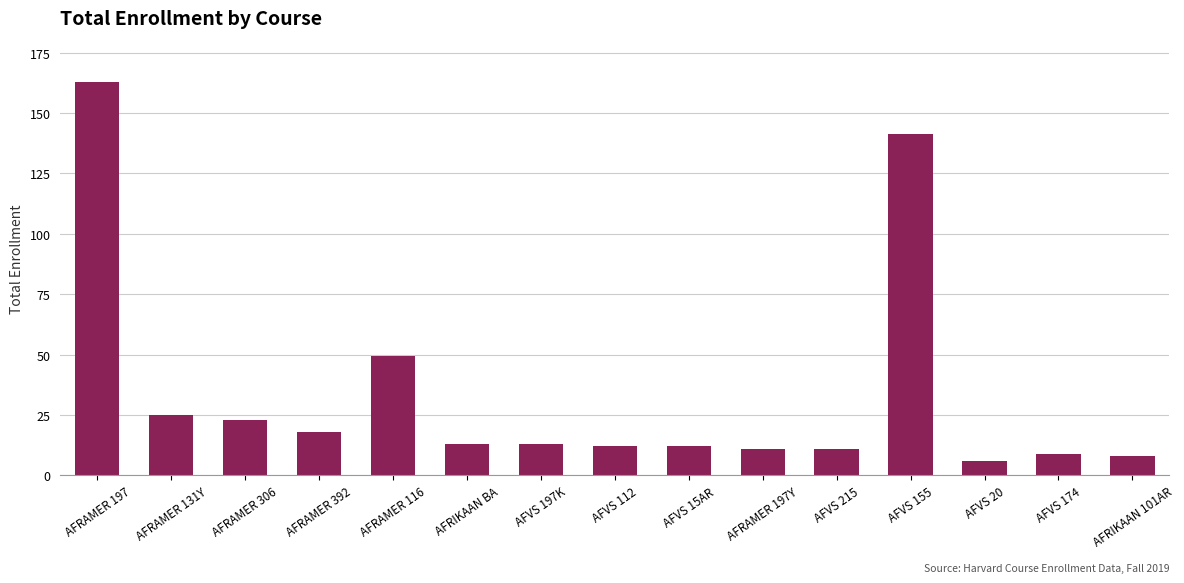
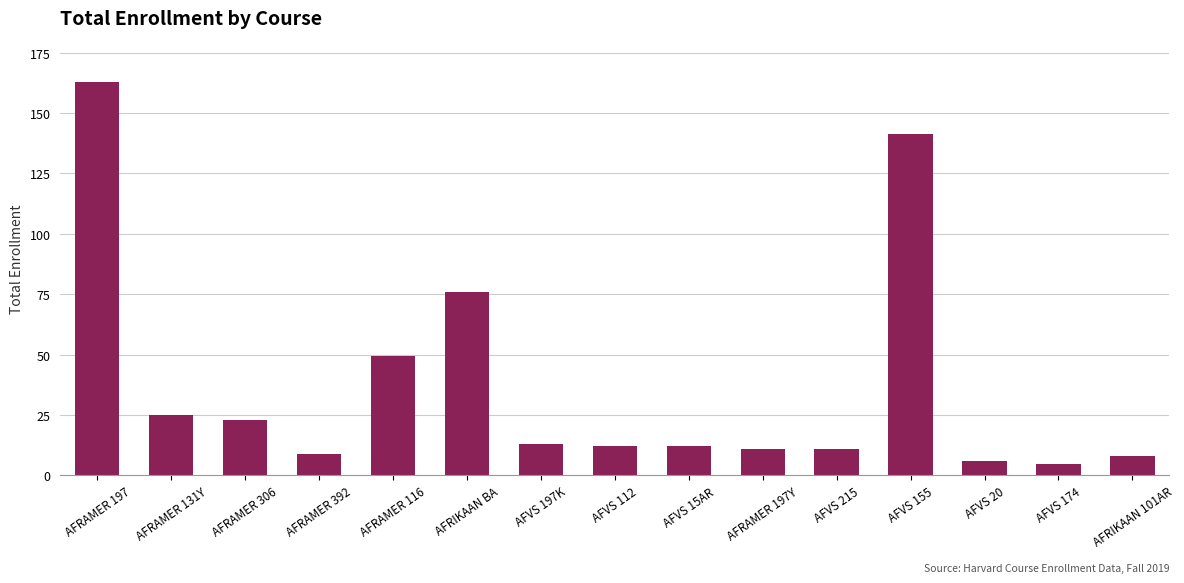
AFRAMER 392: 18 -> 9
AFRIKAAN BA: 13 -> 76
AFVS 174: 9 -> 5
